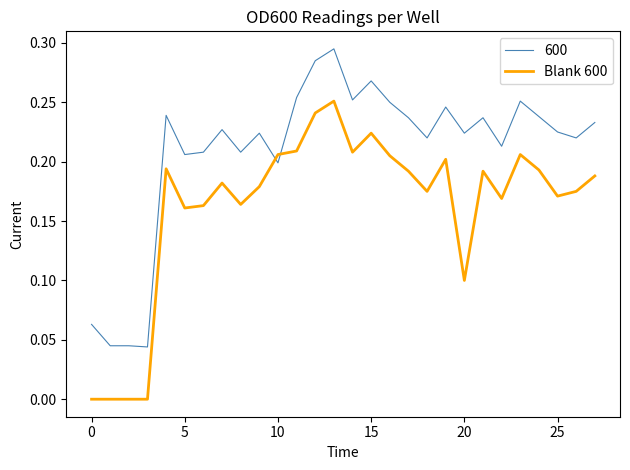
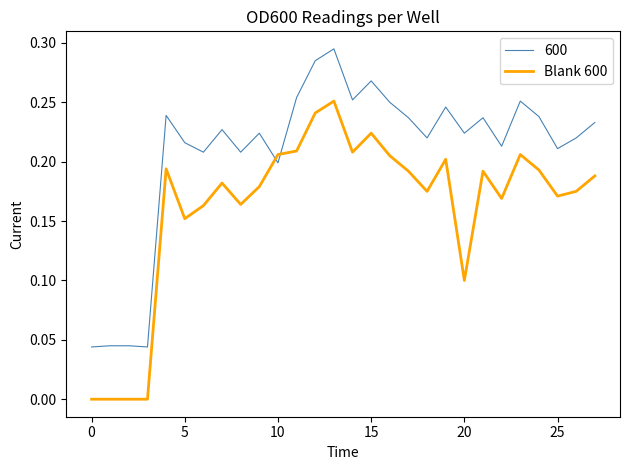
600, 0: 0.063 -> 0.044
600, 5: 0.206 -> 0.216
Blank 600, 5: 0.161 -> 0.152
600, 25: 0.225 -> 0.211
